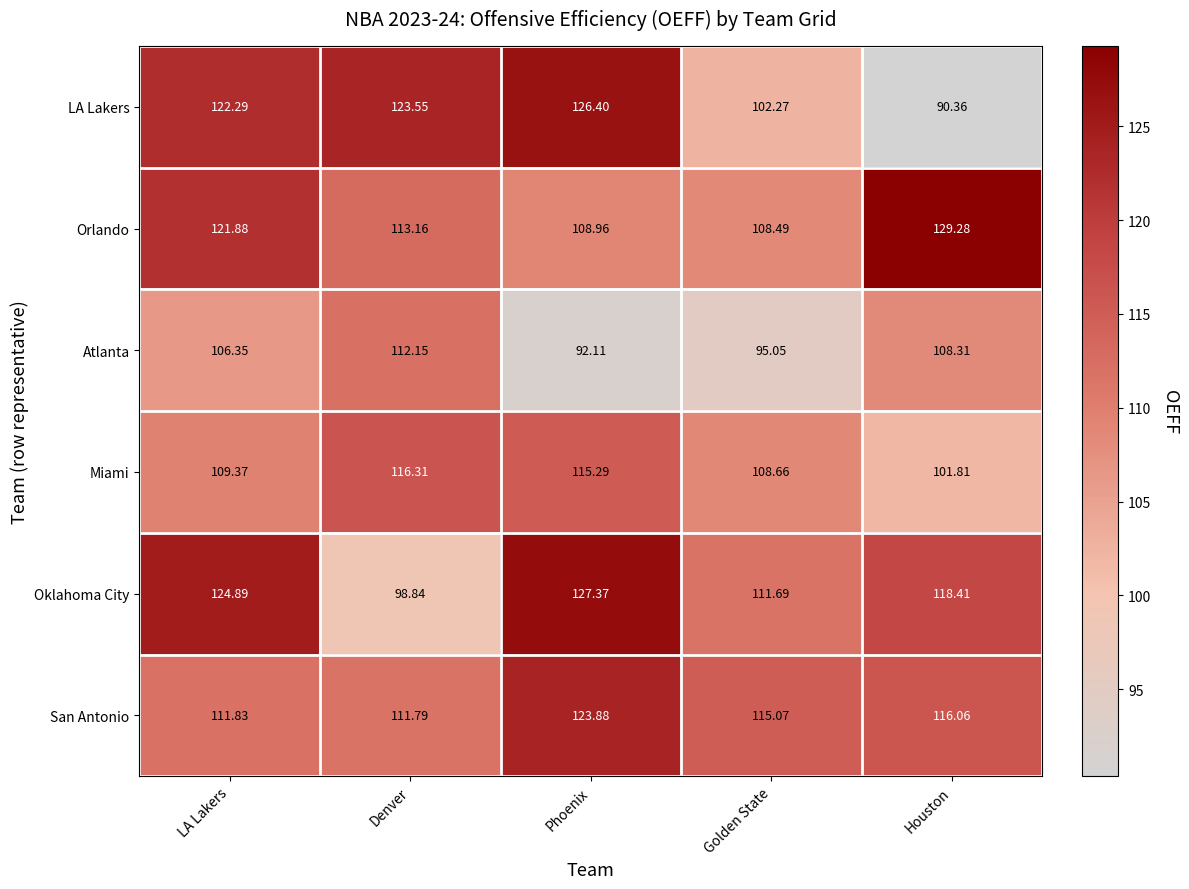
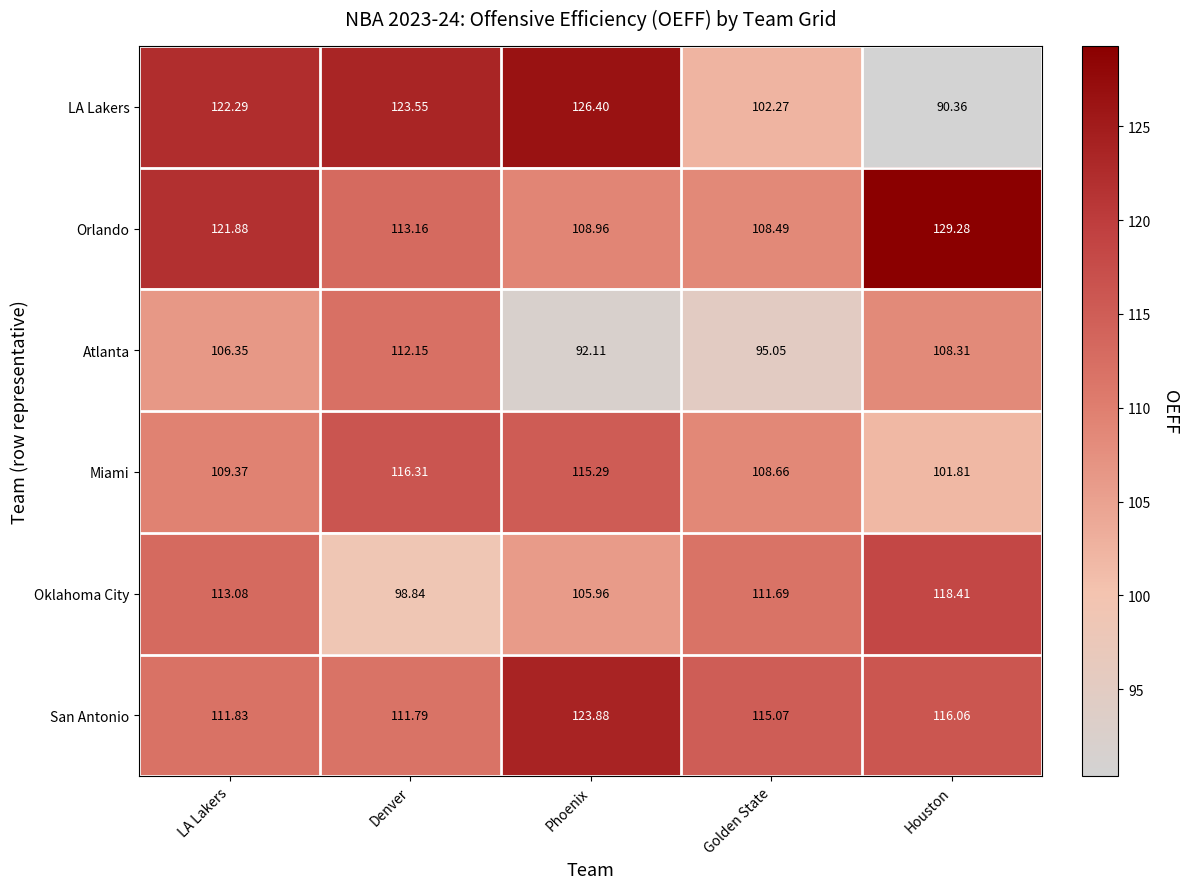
Oklahoma City, LA Lakers: 124.89 -> 113.08
Oklahoma City, Phoenix: 127.37 -> 105.96
